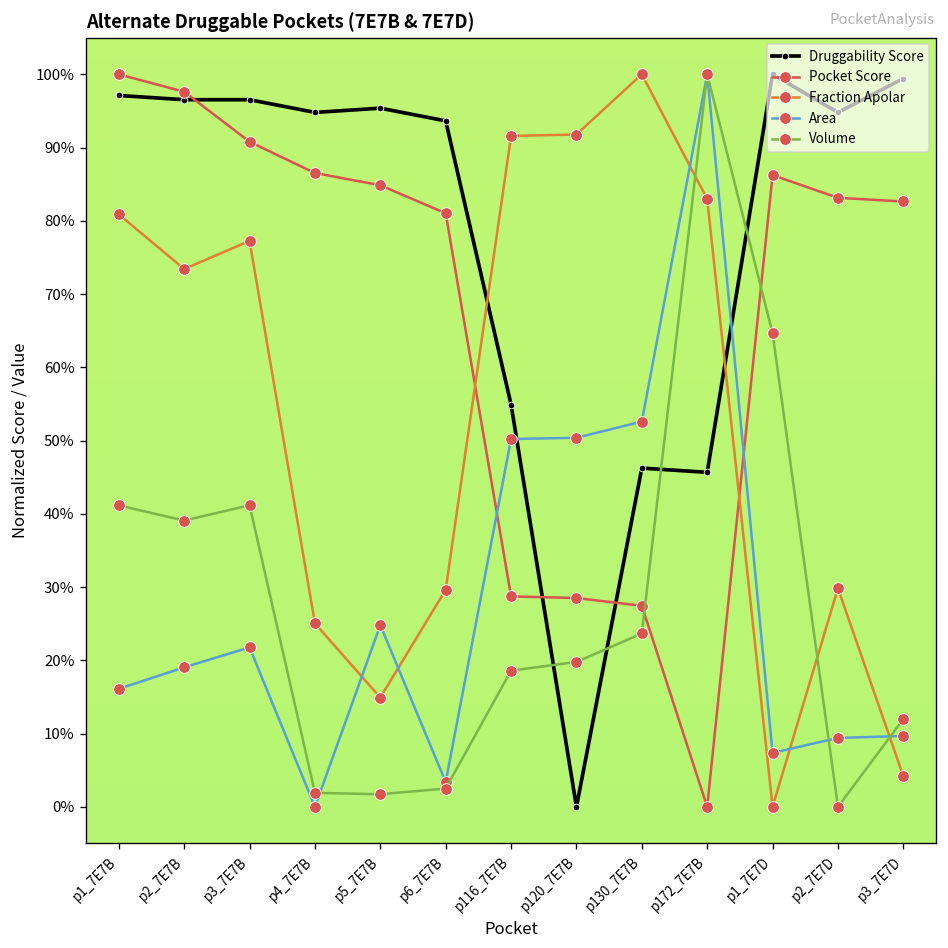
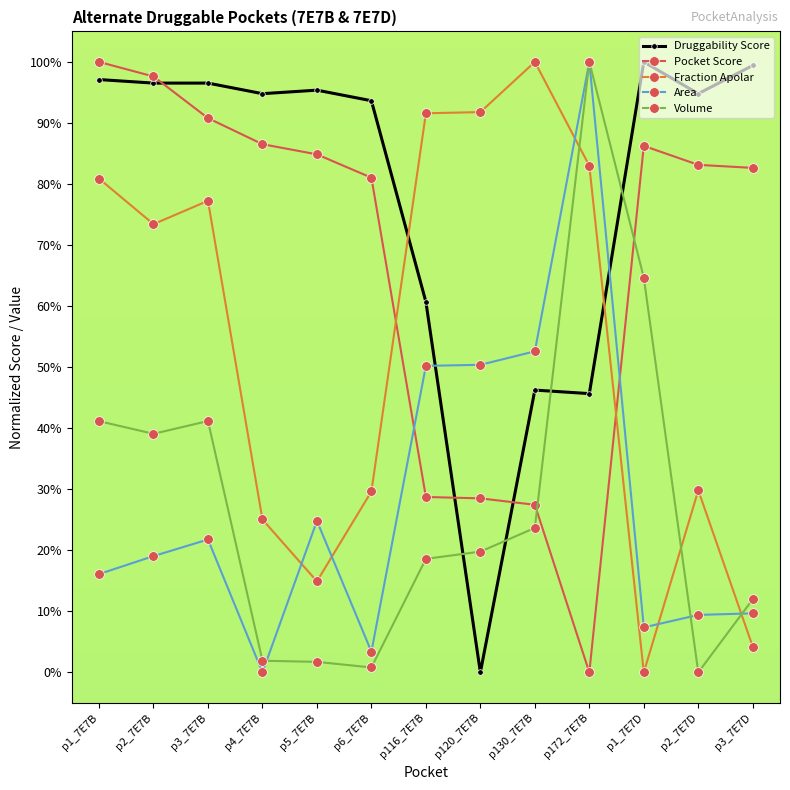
Volume, p6_7E7B: 3% -> 1%
Druggability Score, p116_7E7B: 55% -> 61%
